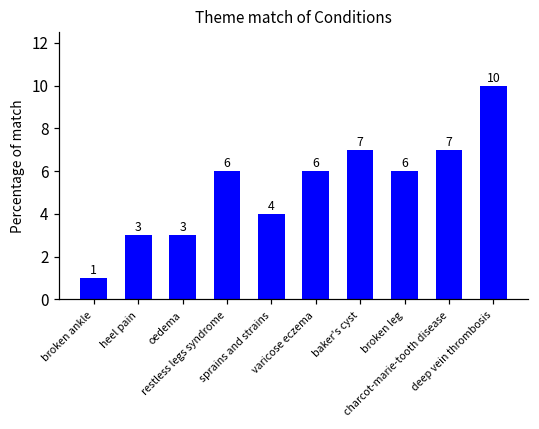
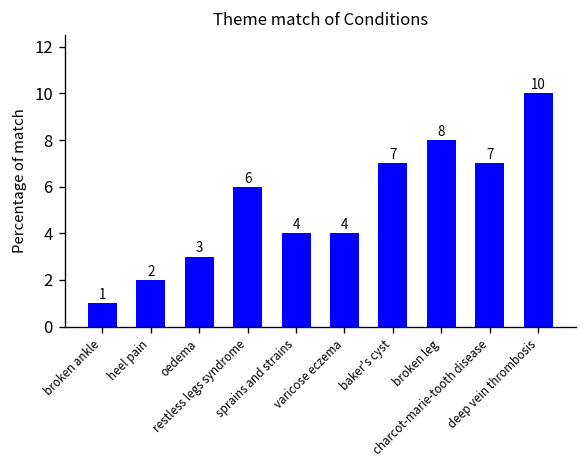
heel pain: 3 -> 2
varicose eczema: 6 -> 4
broken leg: 6 -> 8
